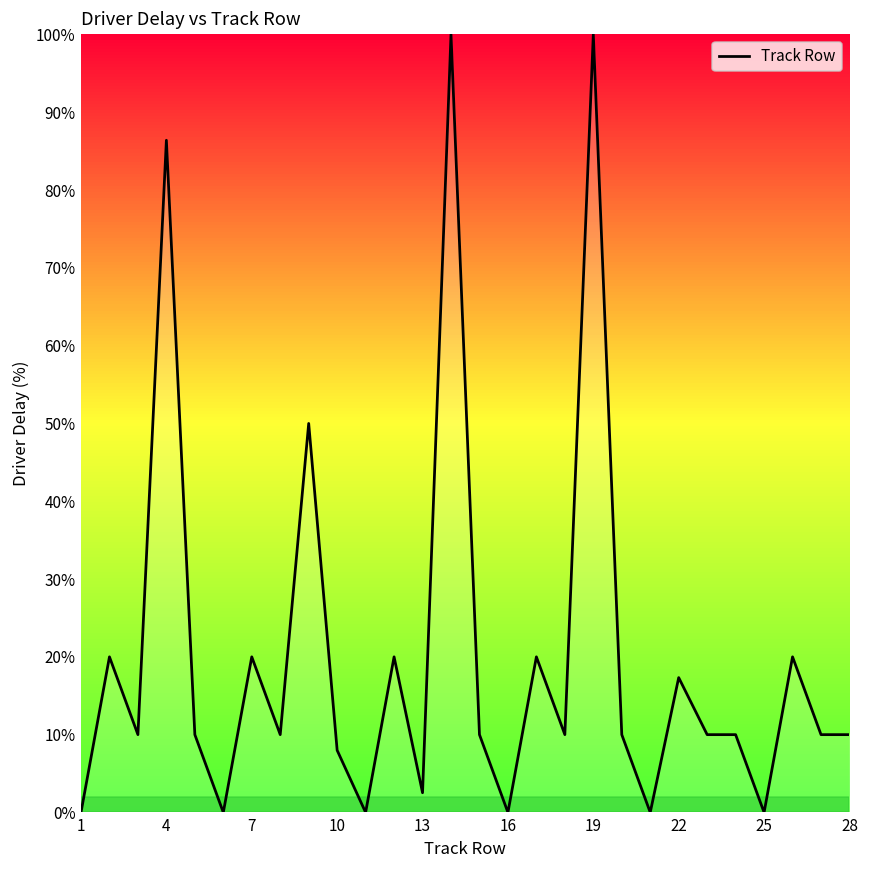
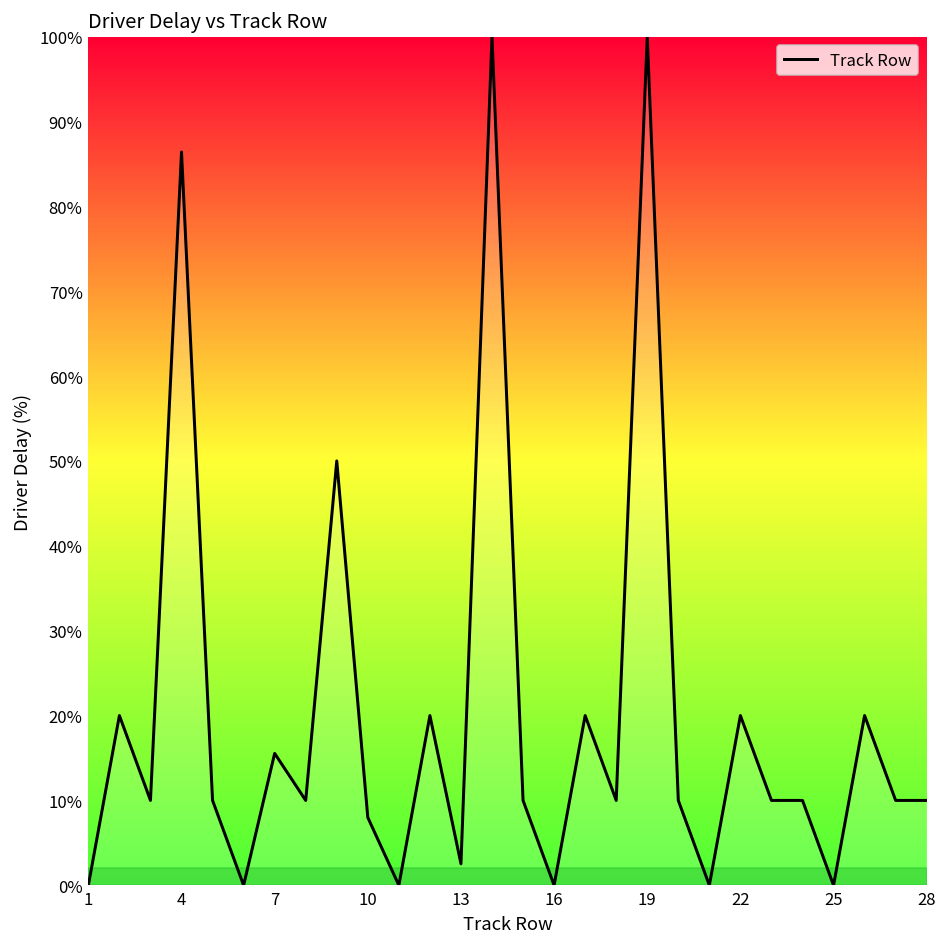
7: 20% -> 16%
22: 17% -> 20%
